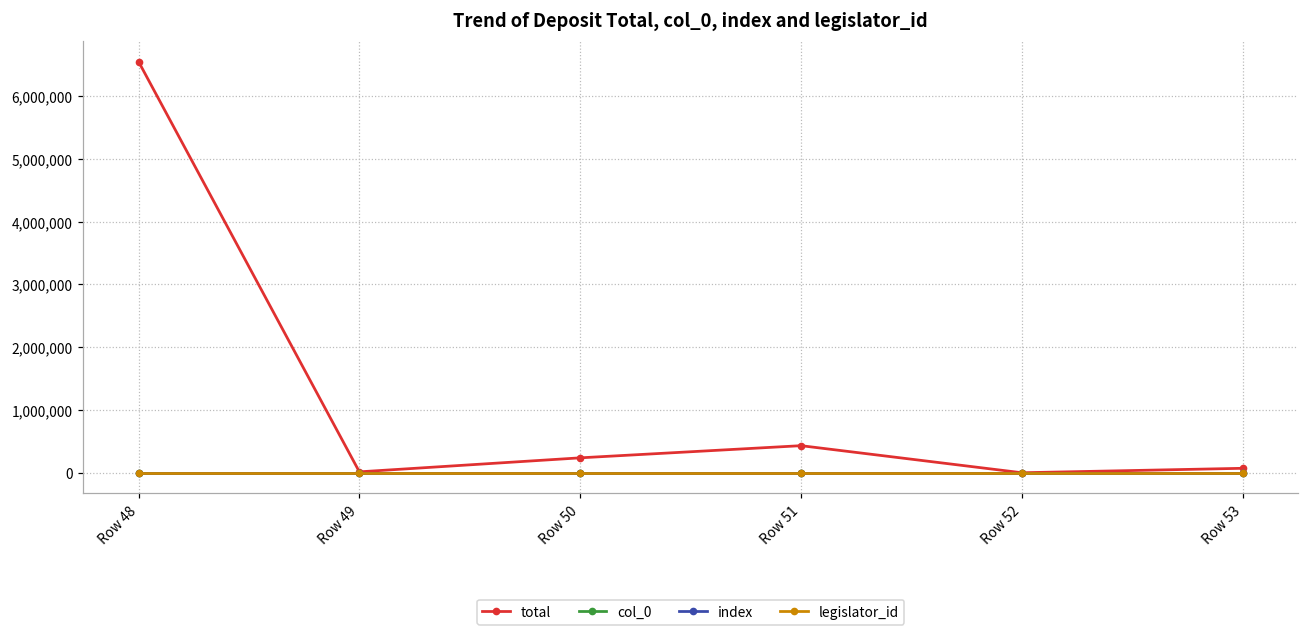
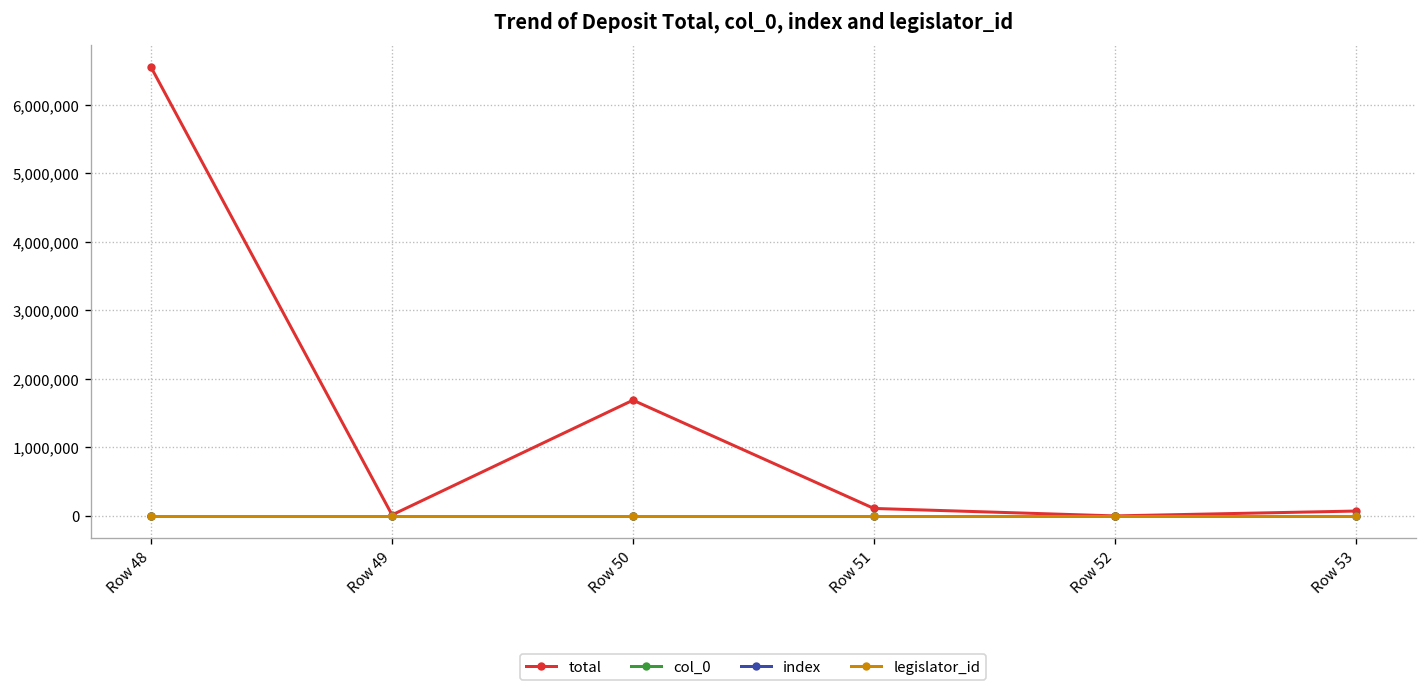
total, Row 50: 200,000 -> 1,700,000
total, Row 51: 400,000 -> 100,000
